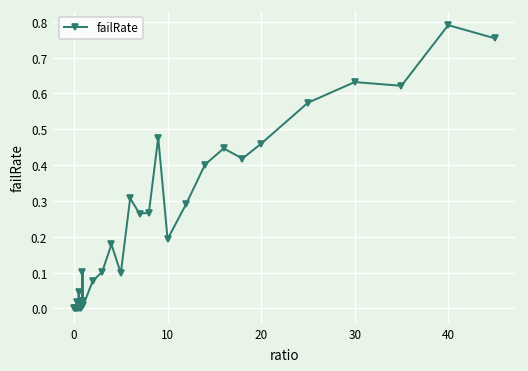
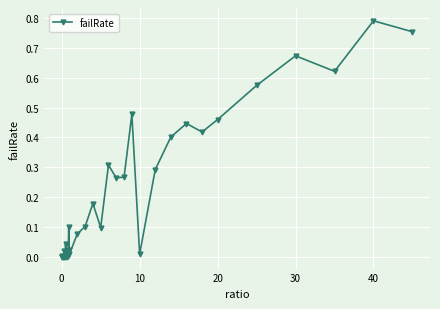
10: 0.19 -> 0.01
30: 0.63 -> 0.67
